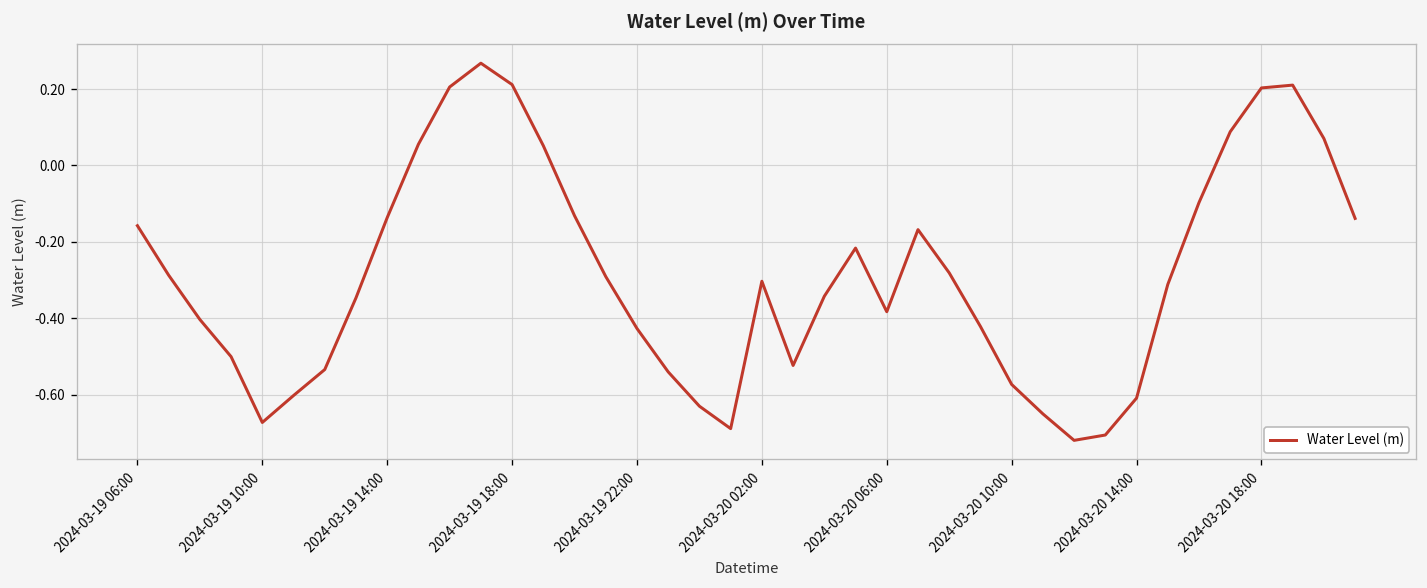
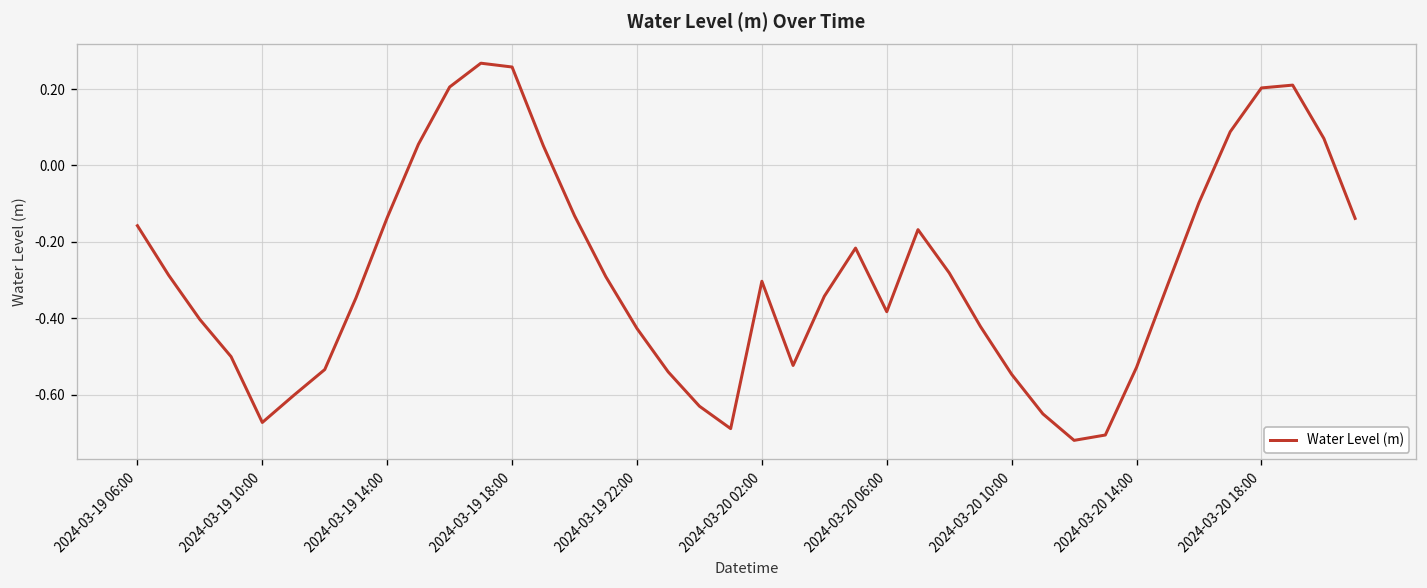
2024-03-19 18:00: 0.21 -> 0.26
2024-03-20 10:00: -0.57 -> -0.55
2024-03-20 14:00: -0.61 -> -0.53
